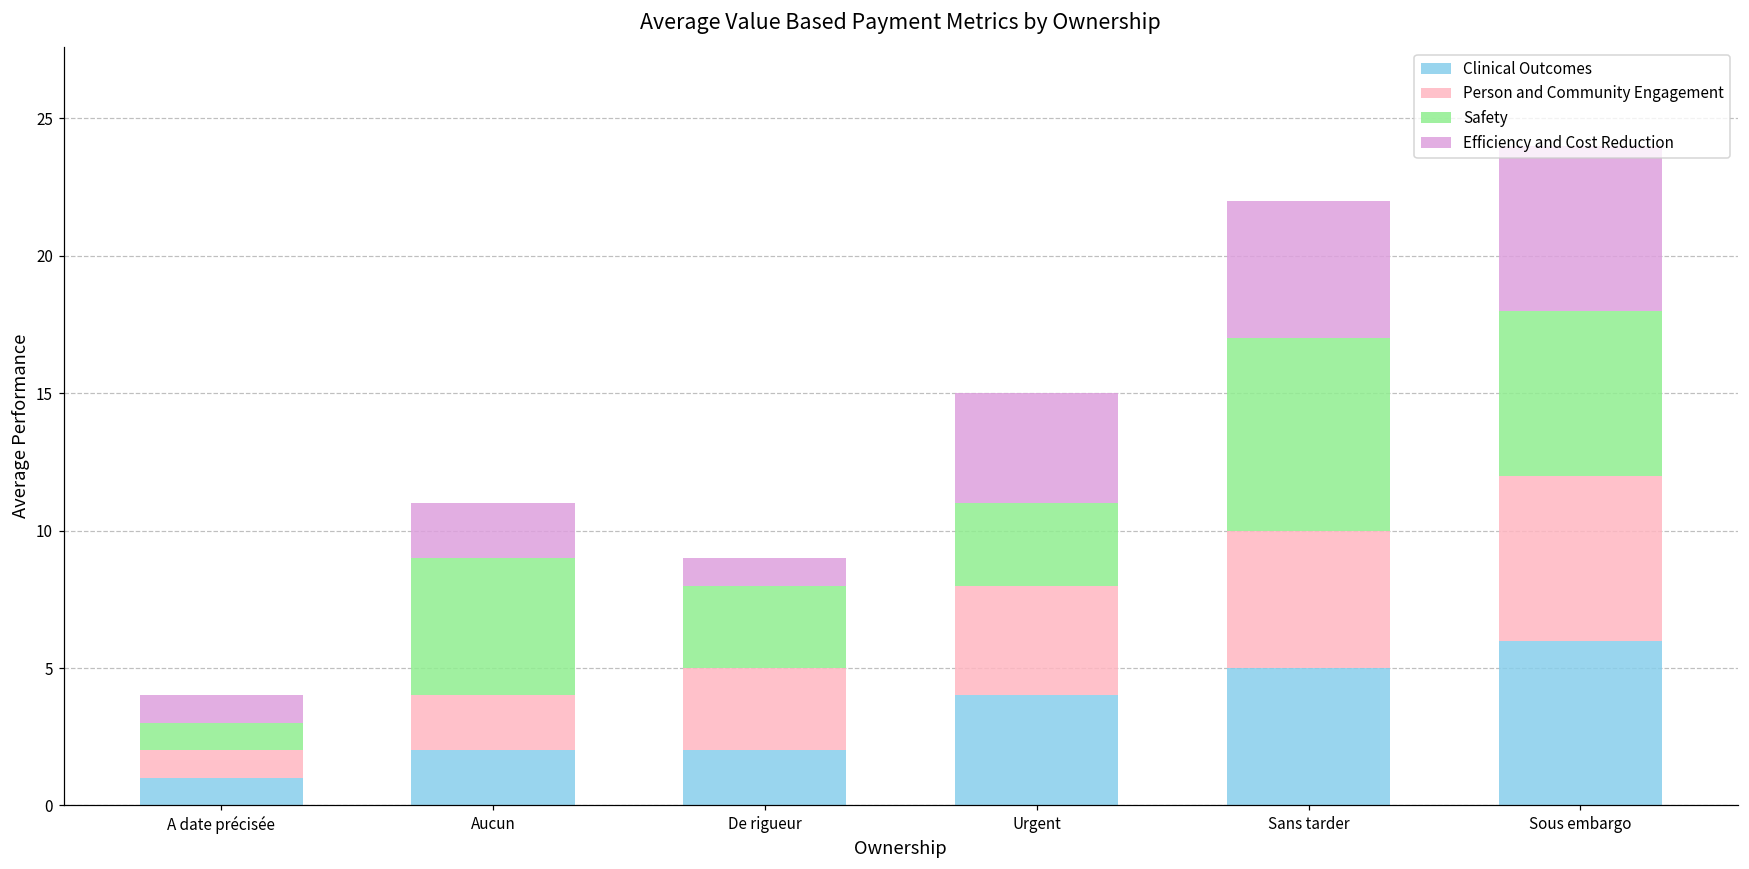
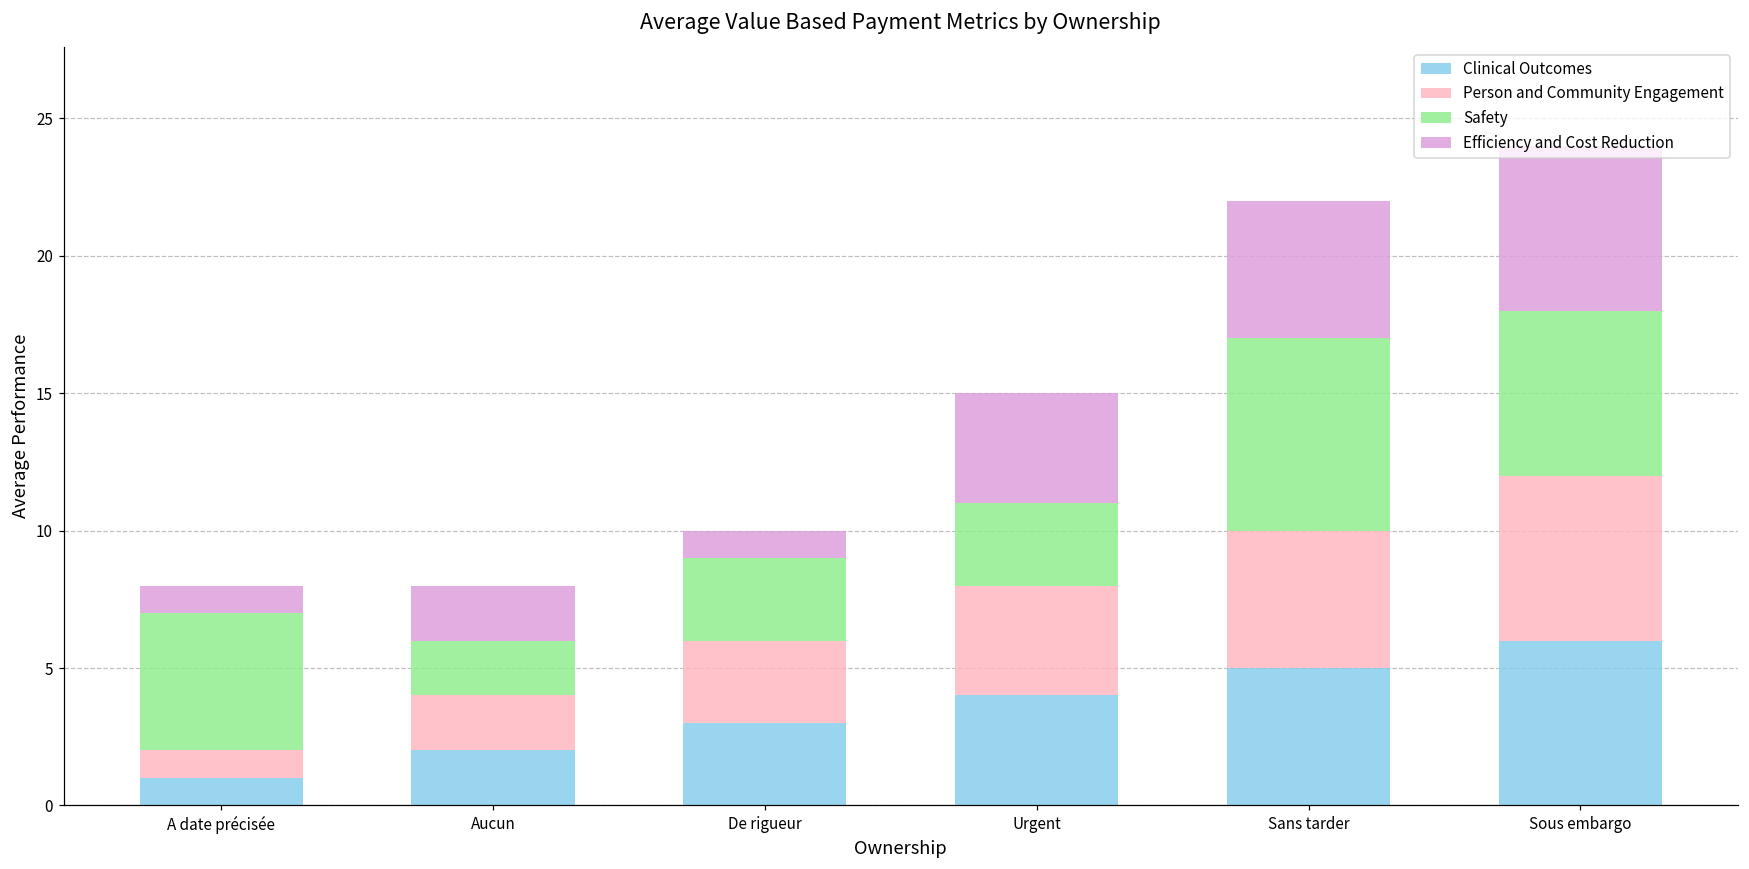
Safety, A date précisée: 1 -> 5
Safety, Aucun: 5 -> 2
Clinical Outcomes, De rigueur: 2 -> 3
